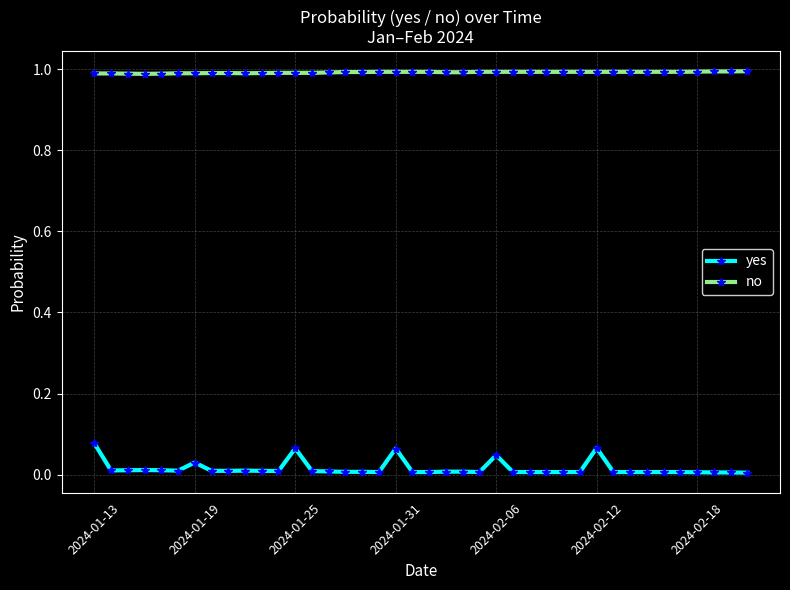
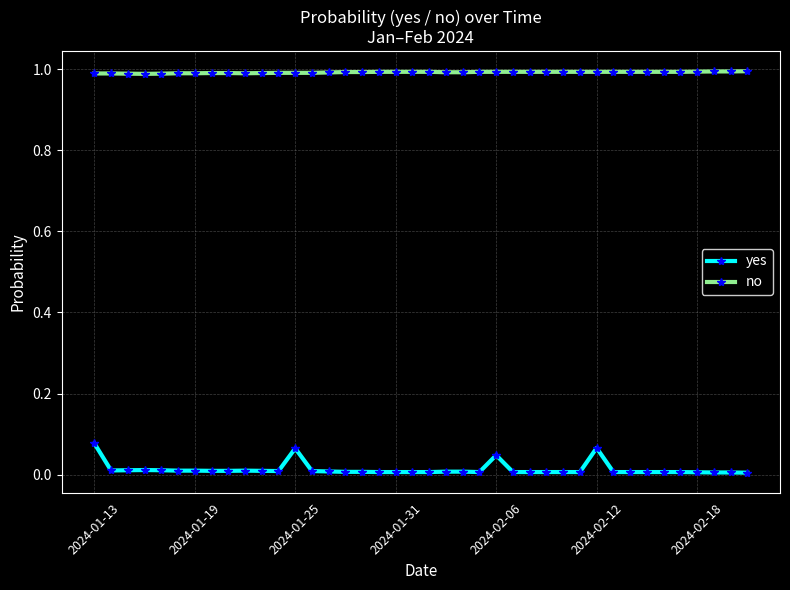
yes, 2024-01-19: 0.03 -> 0.01
yes, 2024-01-31: 0.06 -> 0.01
